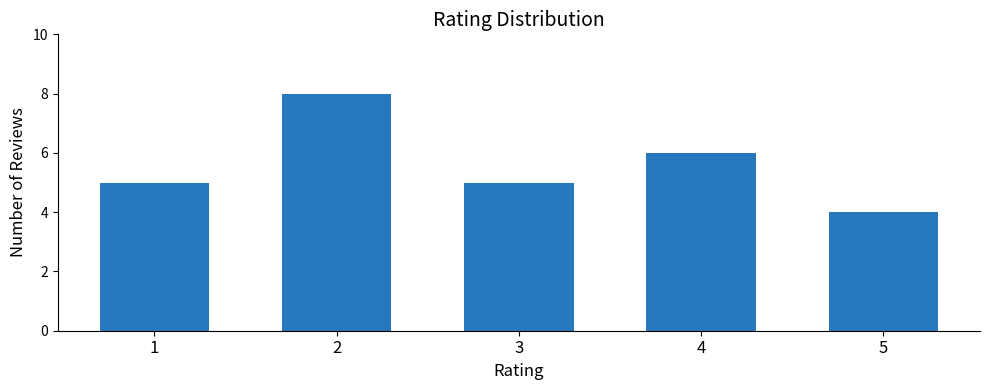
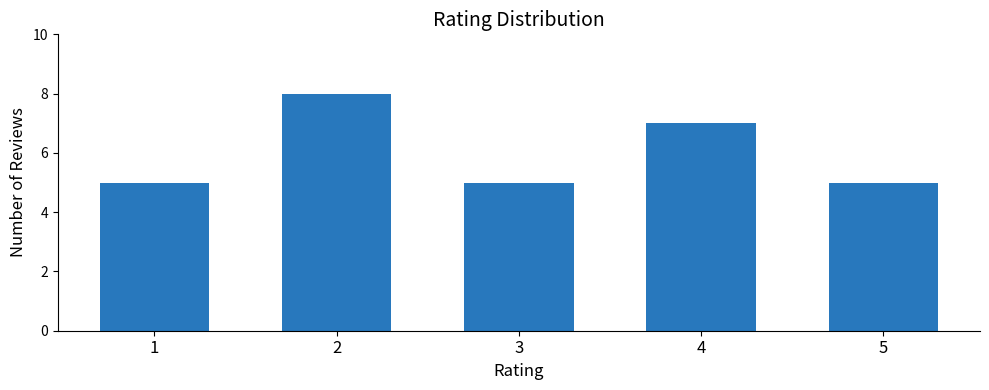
4: 6 -> 7
5: 4 -> 5
